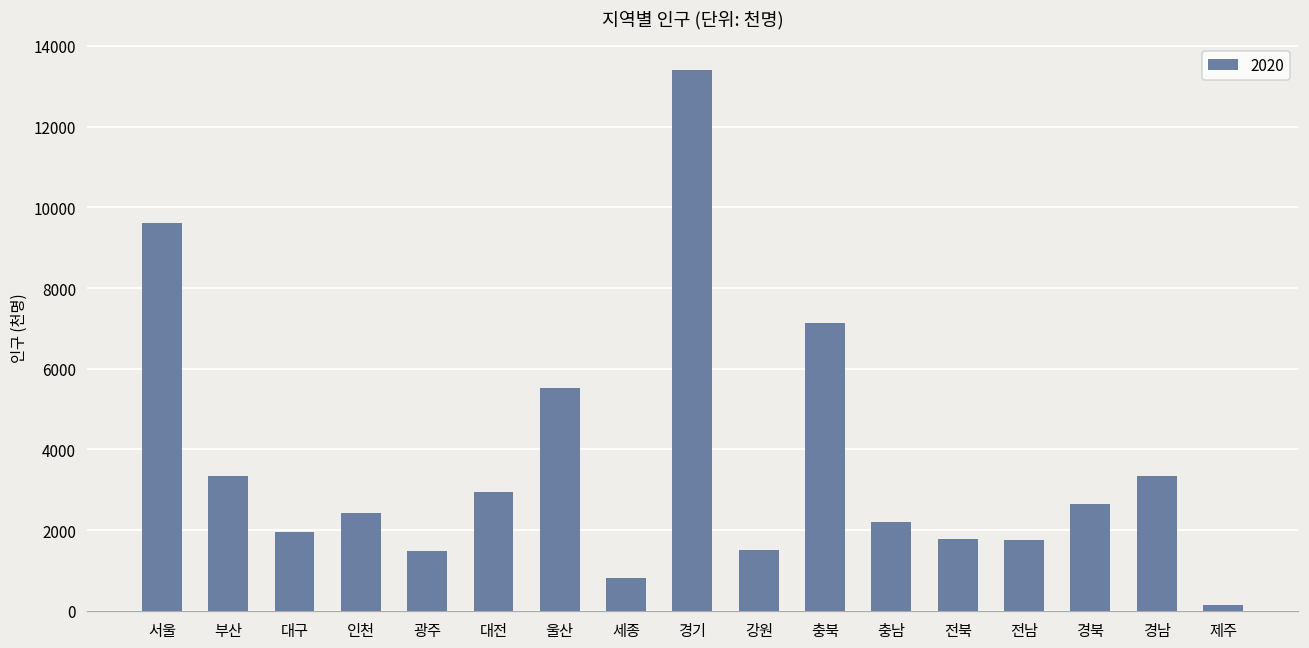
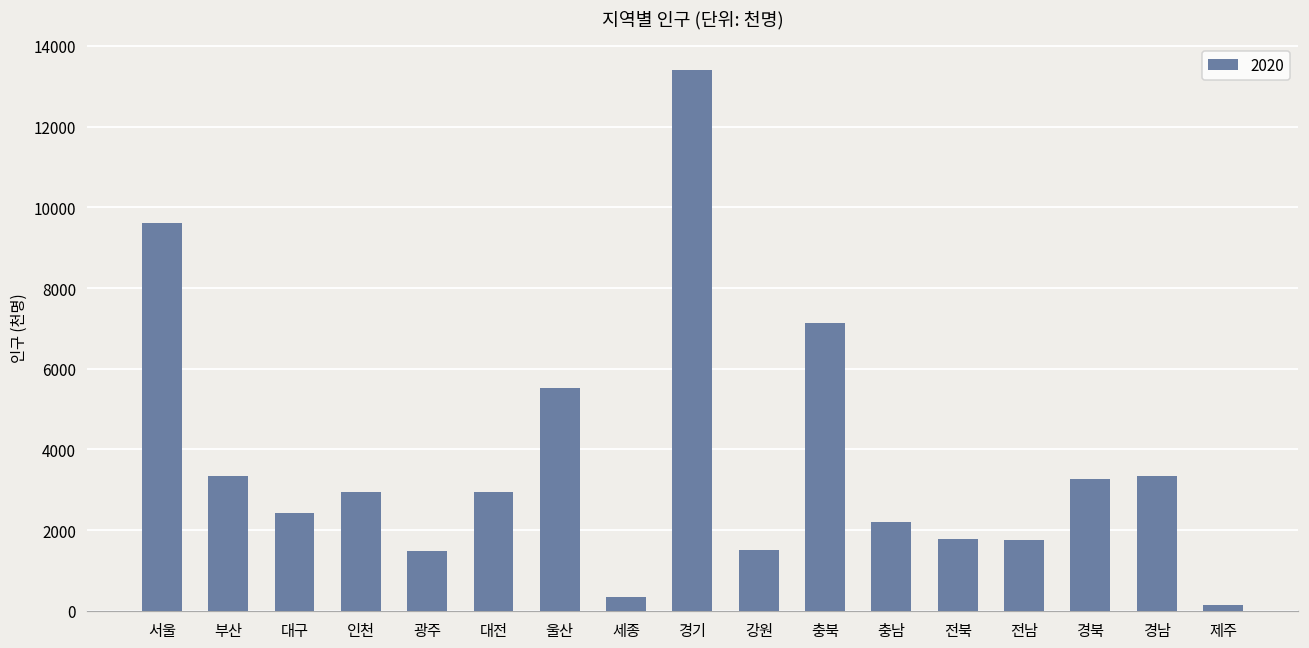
대구: 1900 -> 2400
인천: 2400 -> 3000
세종: 800 -> 300
경북: 2700 -> 3300
